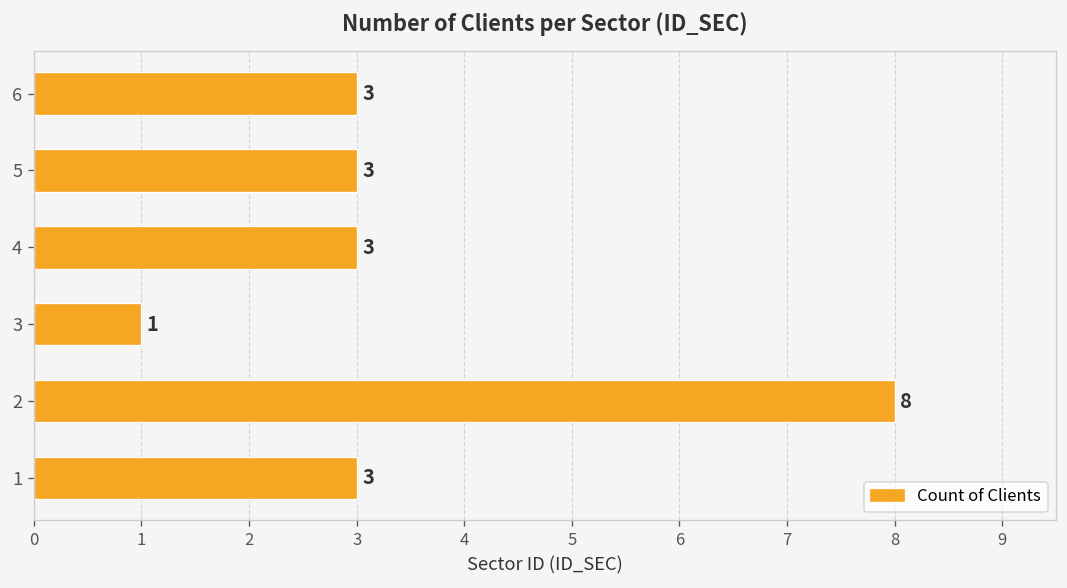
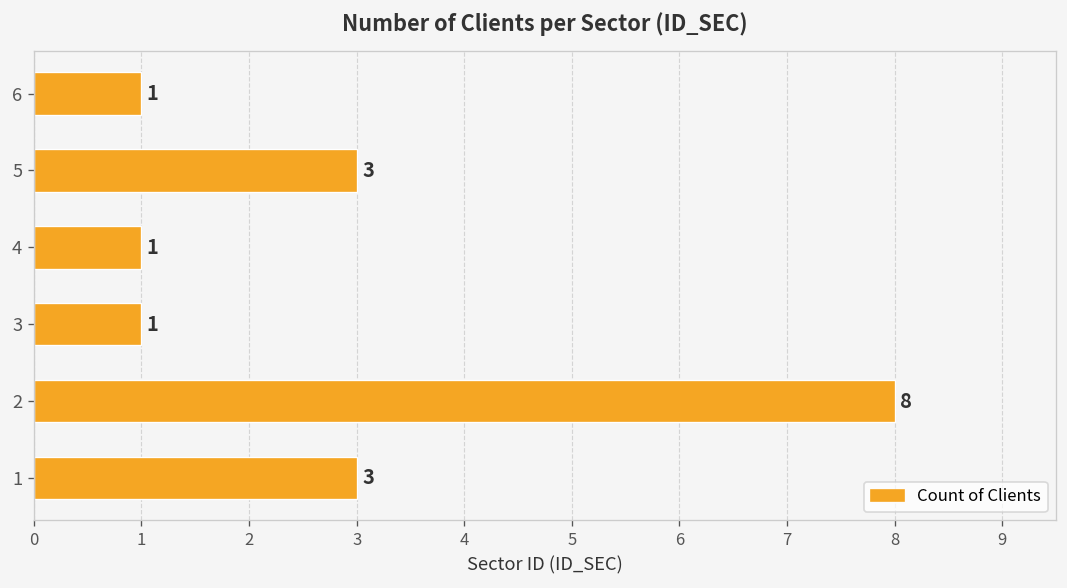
6: 3 -> 1
4: 3 -> 1
